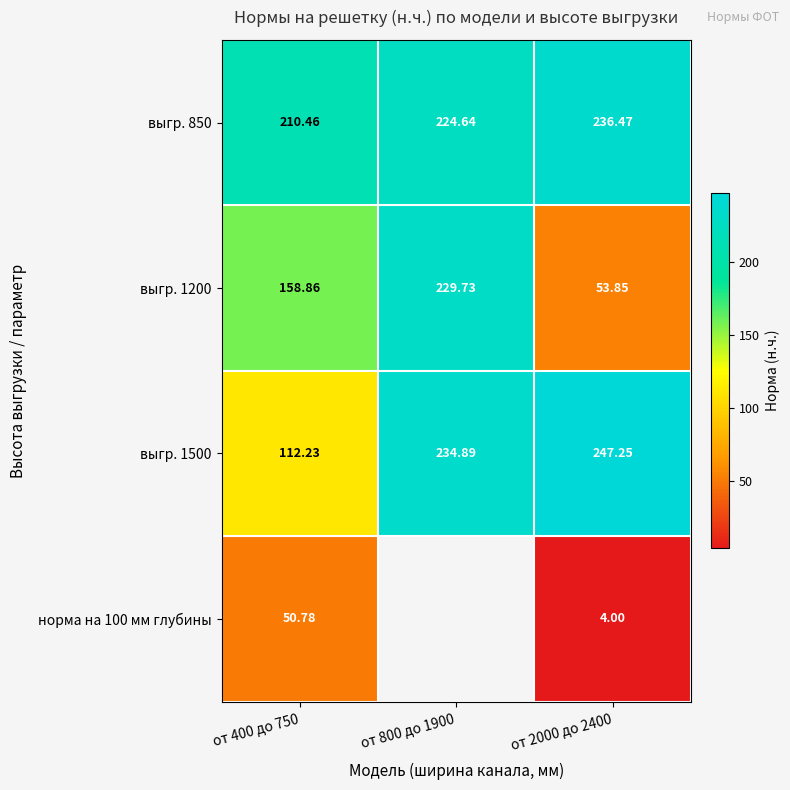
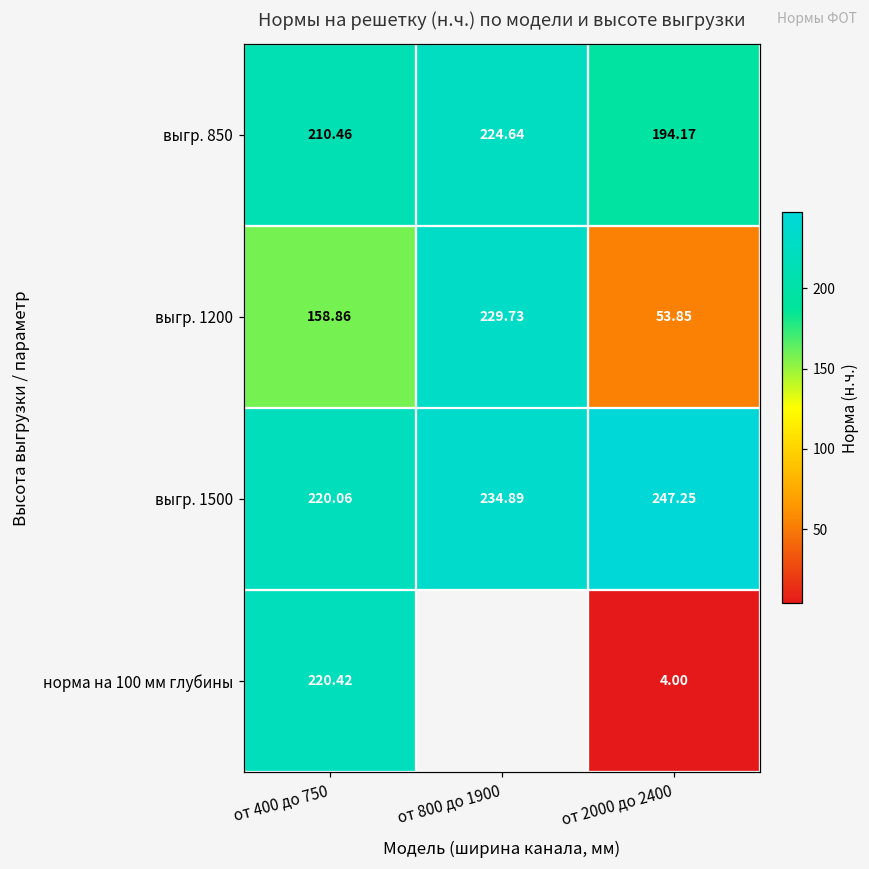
выгр. 850, от 2000 до 2400: 236.47 -> 194.17
выгр. 1500, от 400 до 750: 112.23 -> 220.06
норма на 100 мм глубины, от 400 до 750: 50.78 -> 220.42
